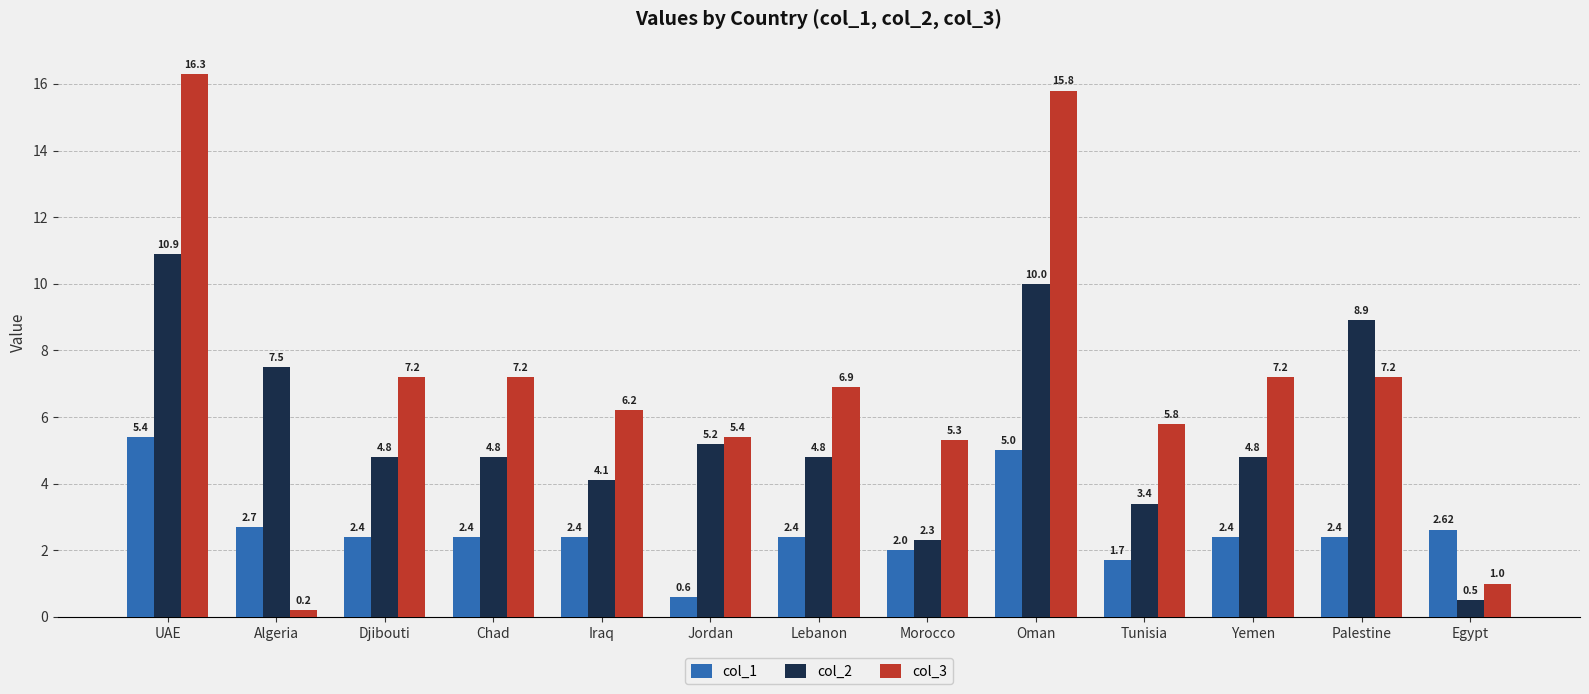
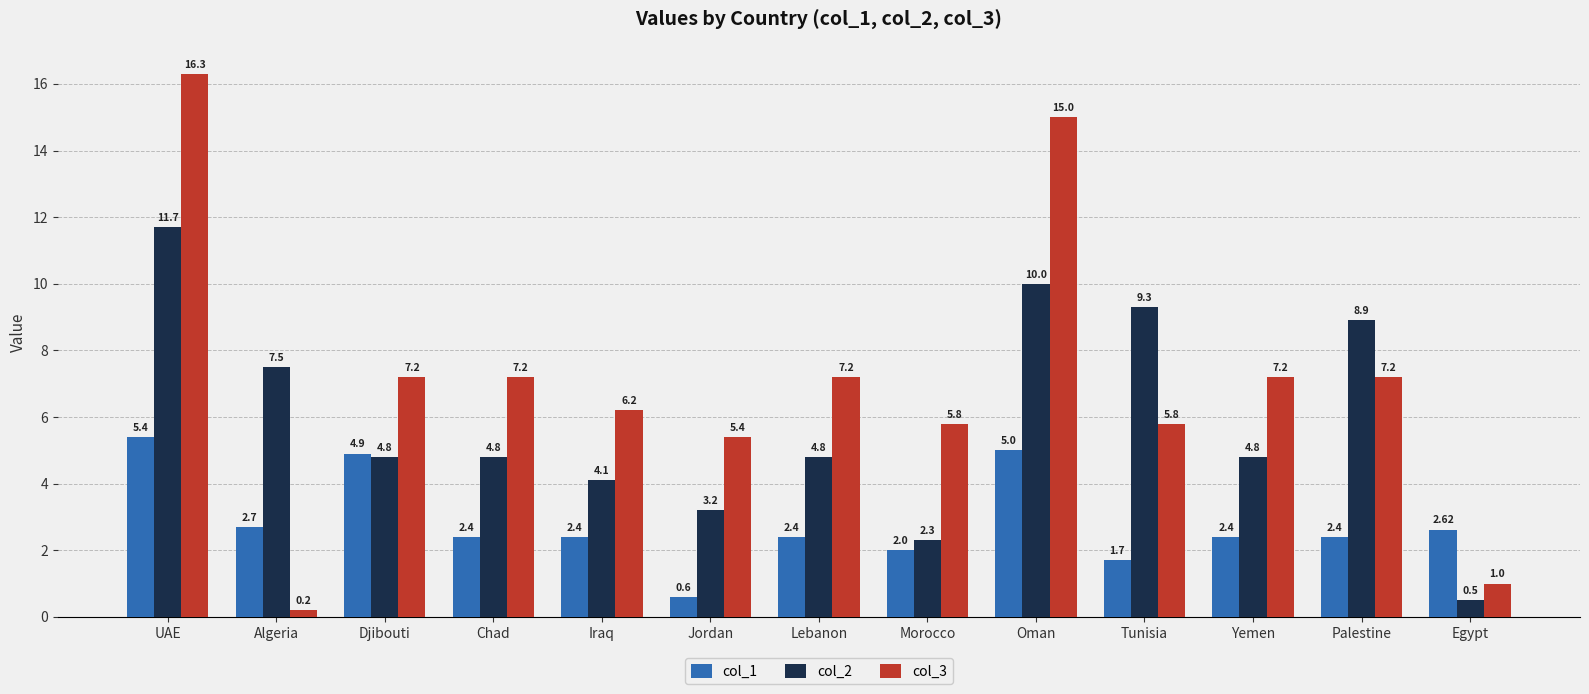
col_2, UAE: 10.9 -> 11.7
col_1, Djibouti: 2.4 -> 4.9
col_2, Jordan: 5.2 -> 3.2
col_3, Lebanon: 6.9 -> 7.2
col_3, Morocco: 5.3 -> 5.8
col_3, Oman: 15.8 -> 15.0
col_2, Tunisia: 3.4 -> 9.3
